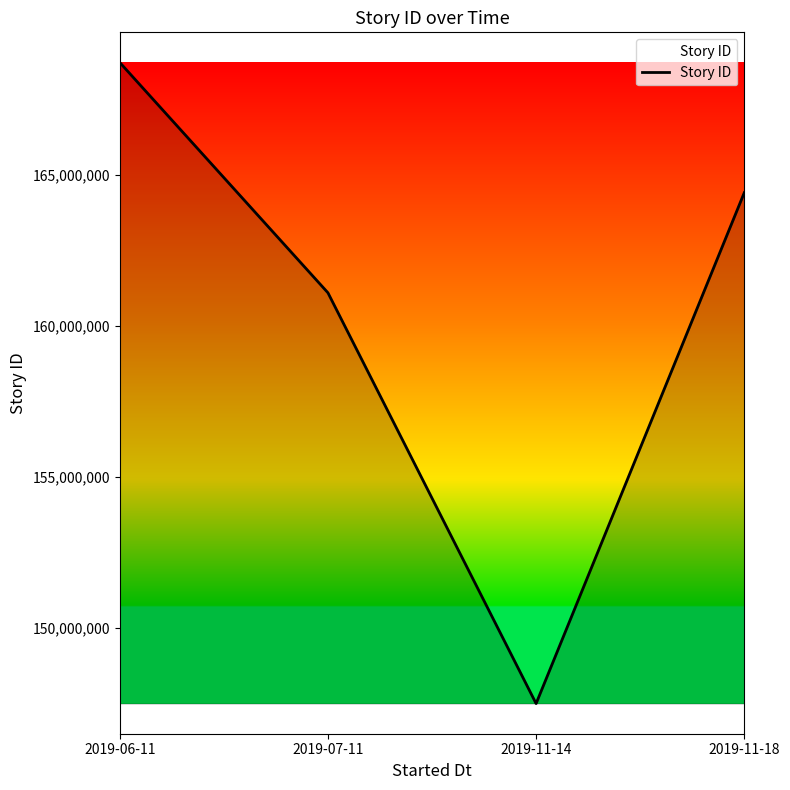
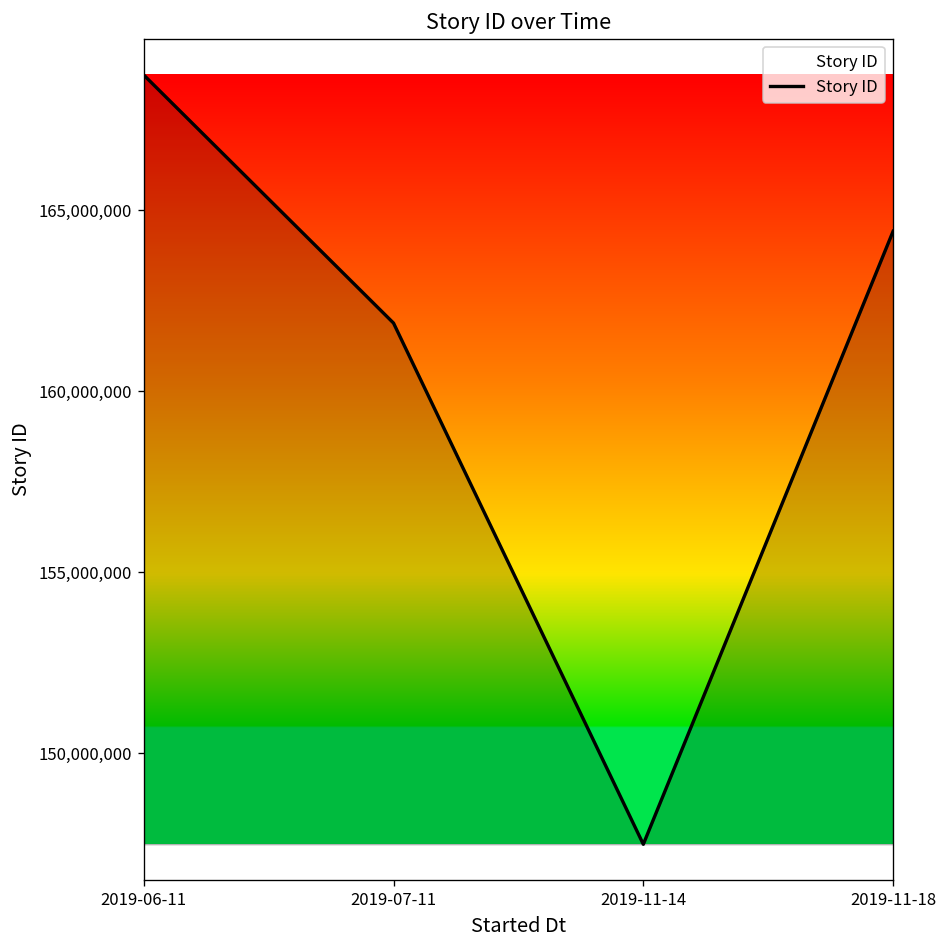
2019-07-11: 161,100,000 -> 161,900,000
